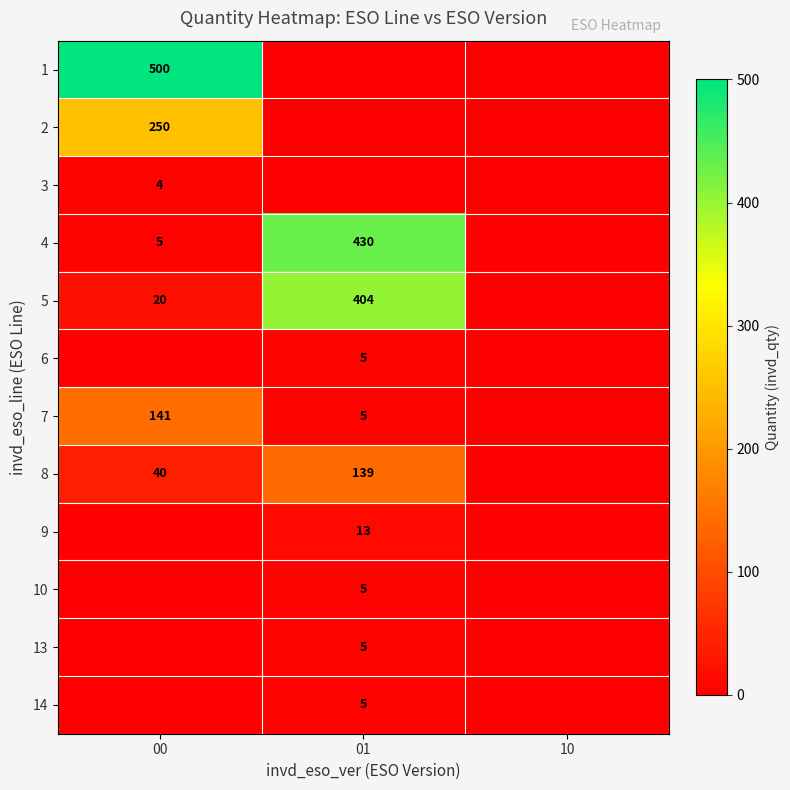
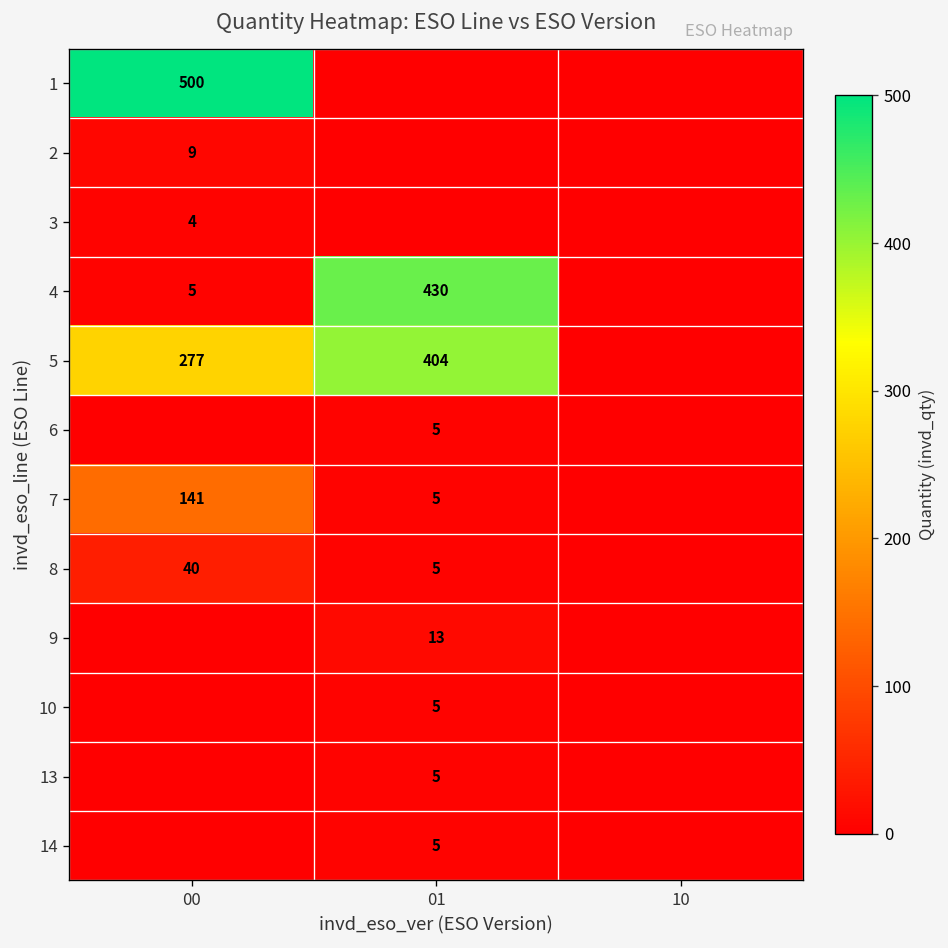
2, 00: 250 -> 9
5, 00: 20 -> 277
8, 01: 139 -> 5
